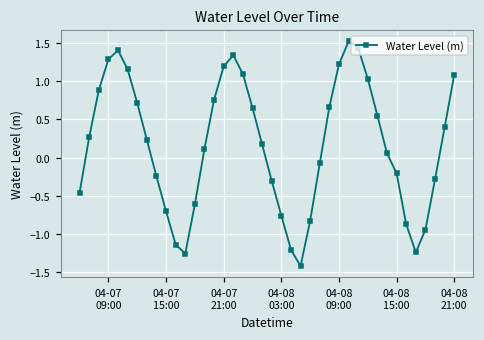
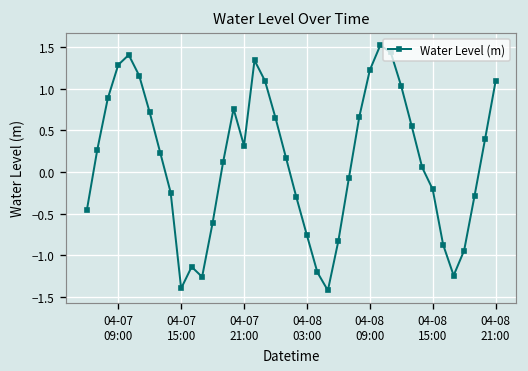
04-07 15:00: -0.7 -> -1.4
04-07 21:00: 1.2 -> 0.3
